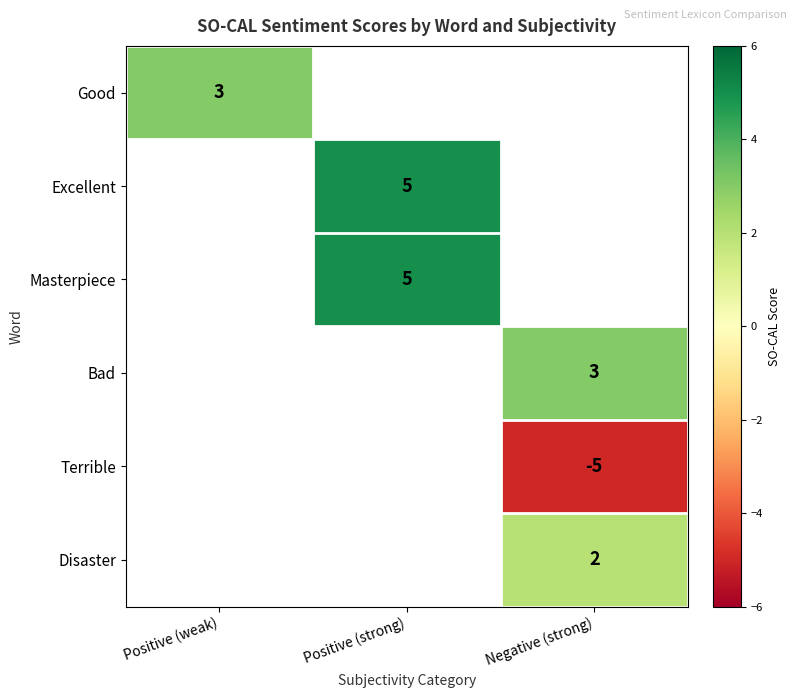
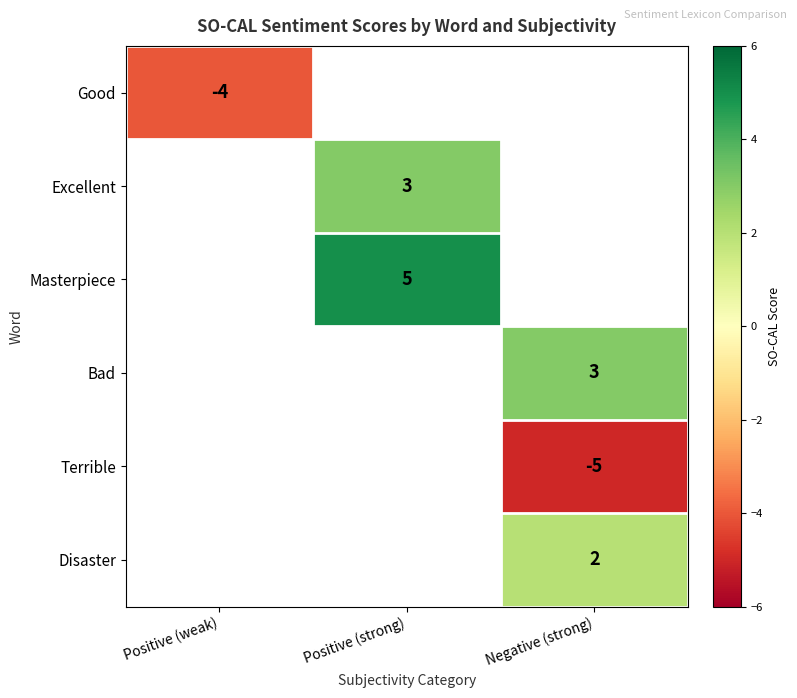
Good, Positive (weak): 3 -> -4
Excellent, Positive (strong): 5 -> 3
